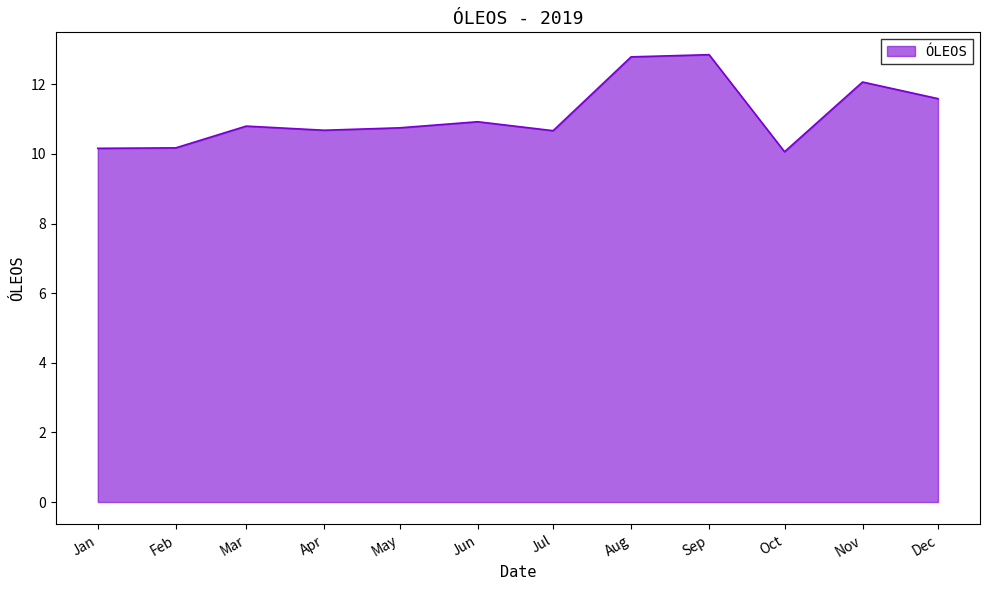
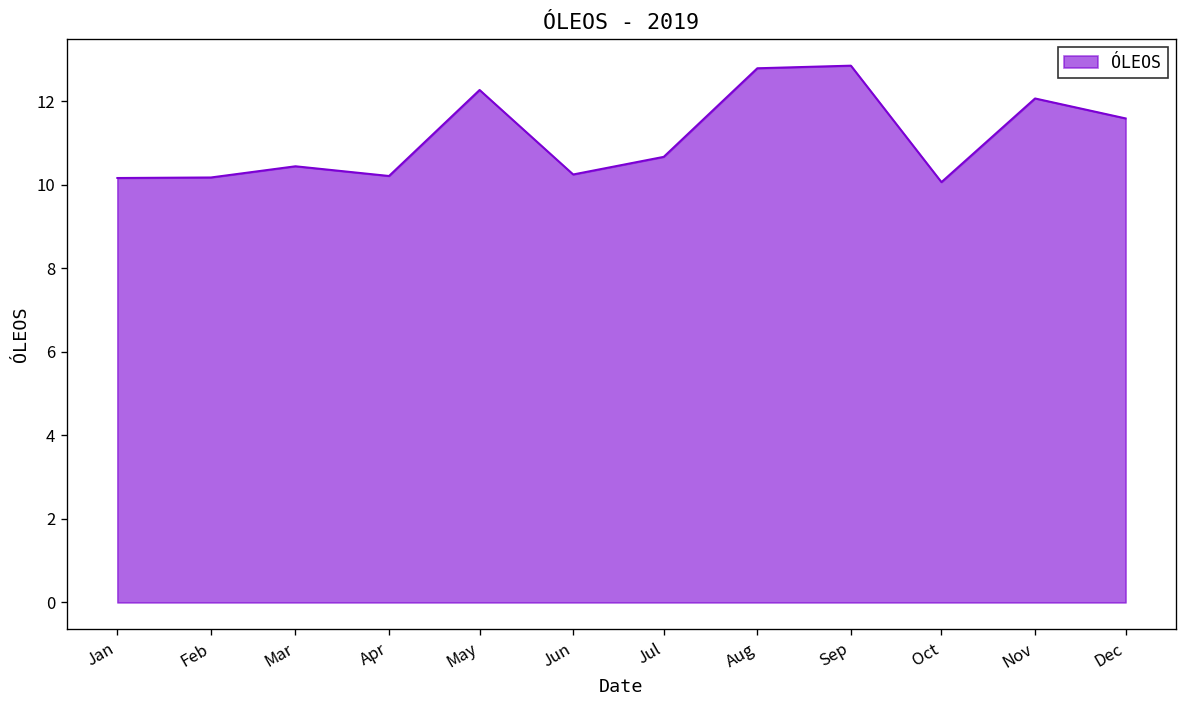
Mar: 10.8 -> 10.4
Apr: 10.7 -> 10.2
May: 10.7 -> 12.3
Jun: 10.9 -> 10.2
